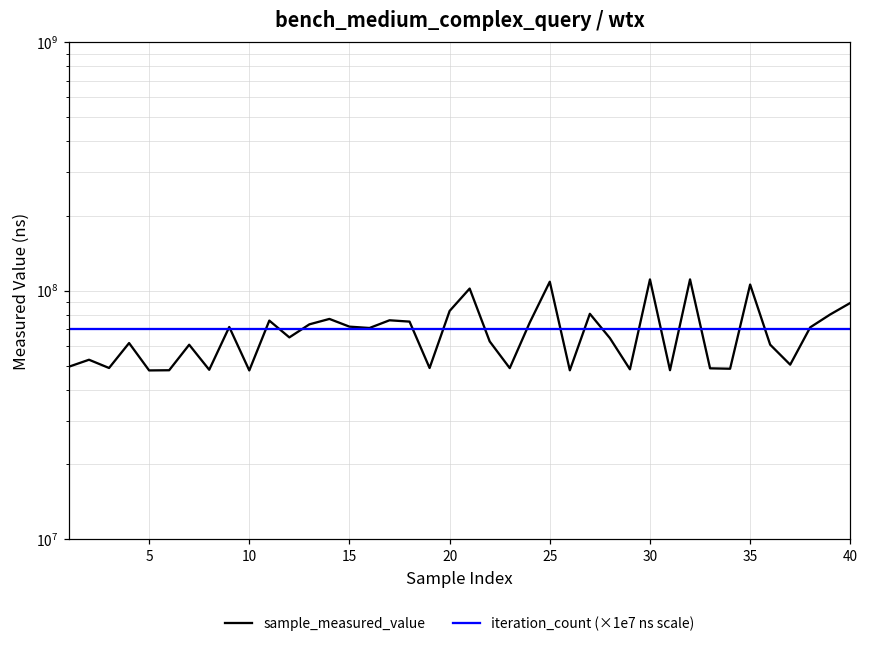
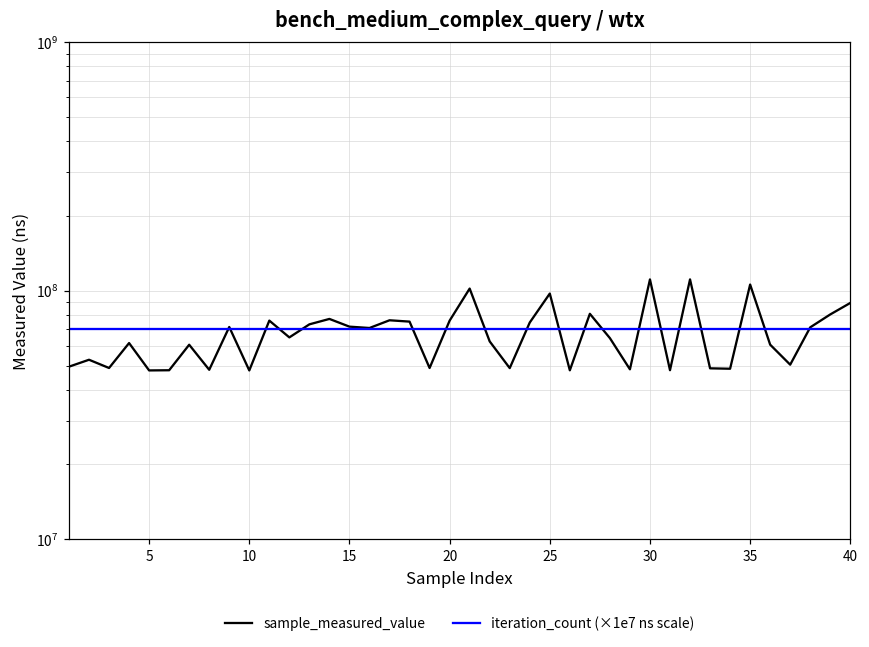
sample_measured_value, 20: 83000000 -> 76000000
sample_measured_value, 25: 110000000 -> 97000000
